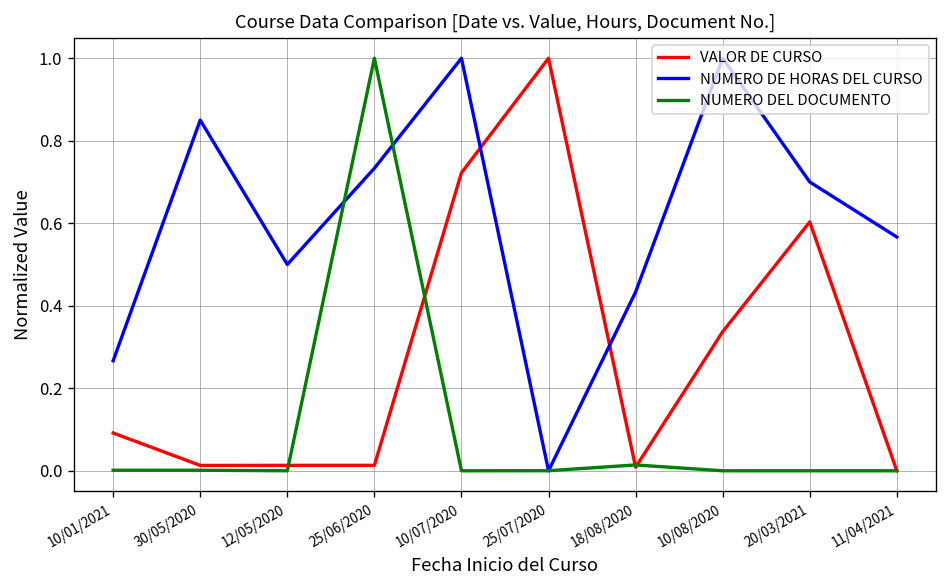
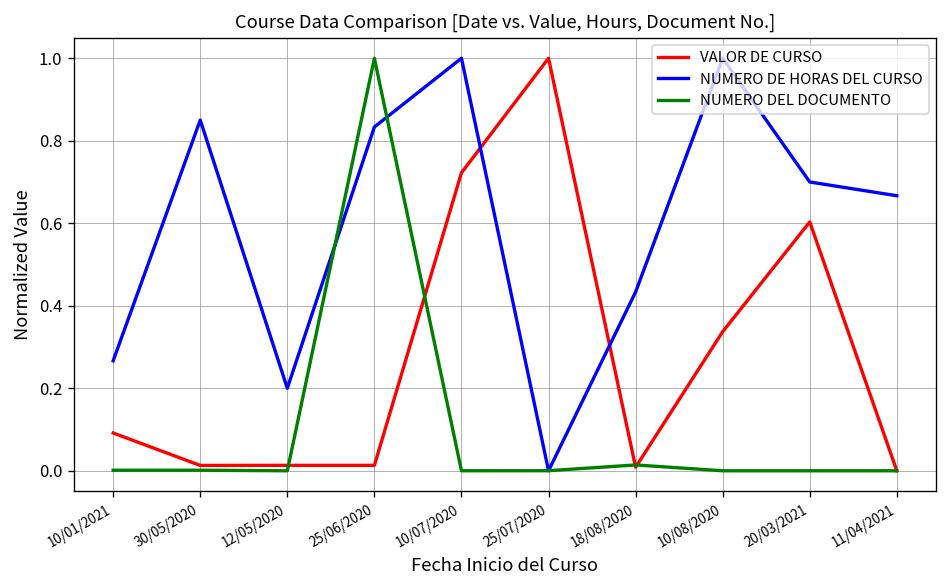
NUMERO DE HORAS DEL CURSO, 12/05/2020: 0.50 -> 0.20
NUMERO DE HORAS DEL CURSO, 25/06/2020: 0.73 -> 0.83
NUMERO DE HORAS DEL CURSO, 11/04/2021: 0.57 -> 0.67
